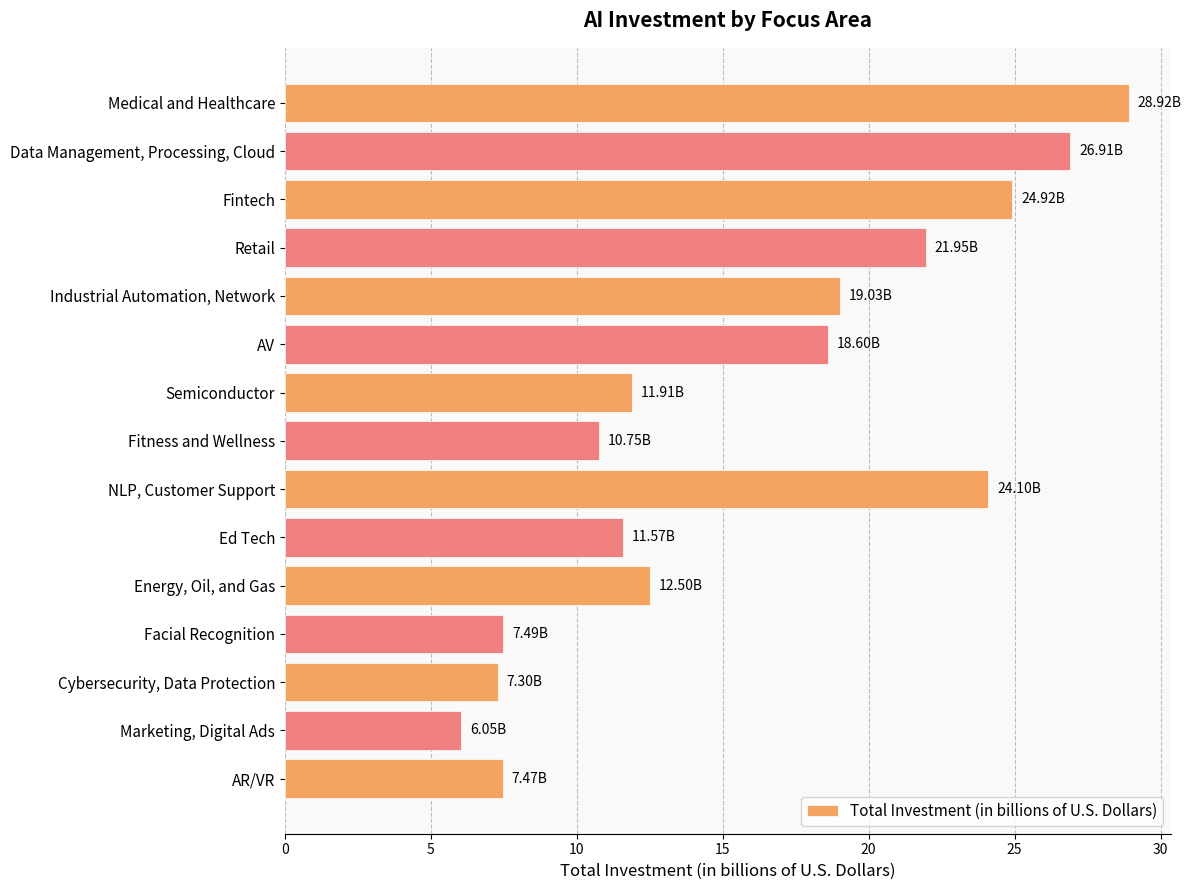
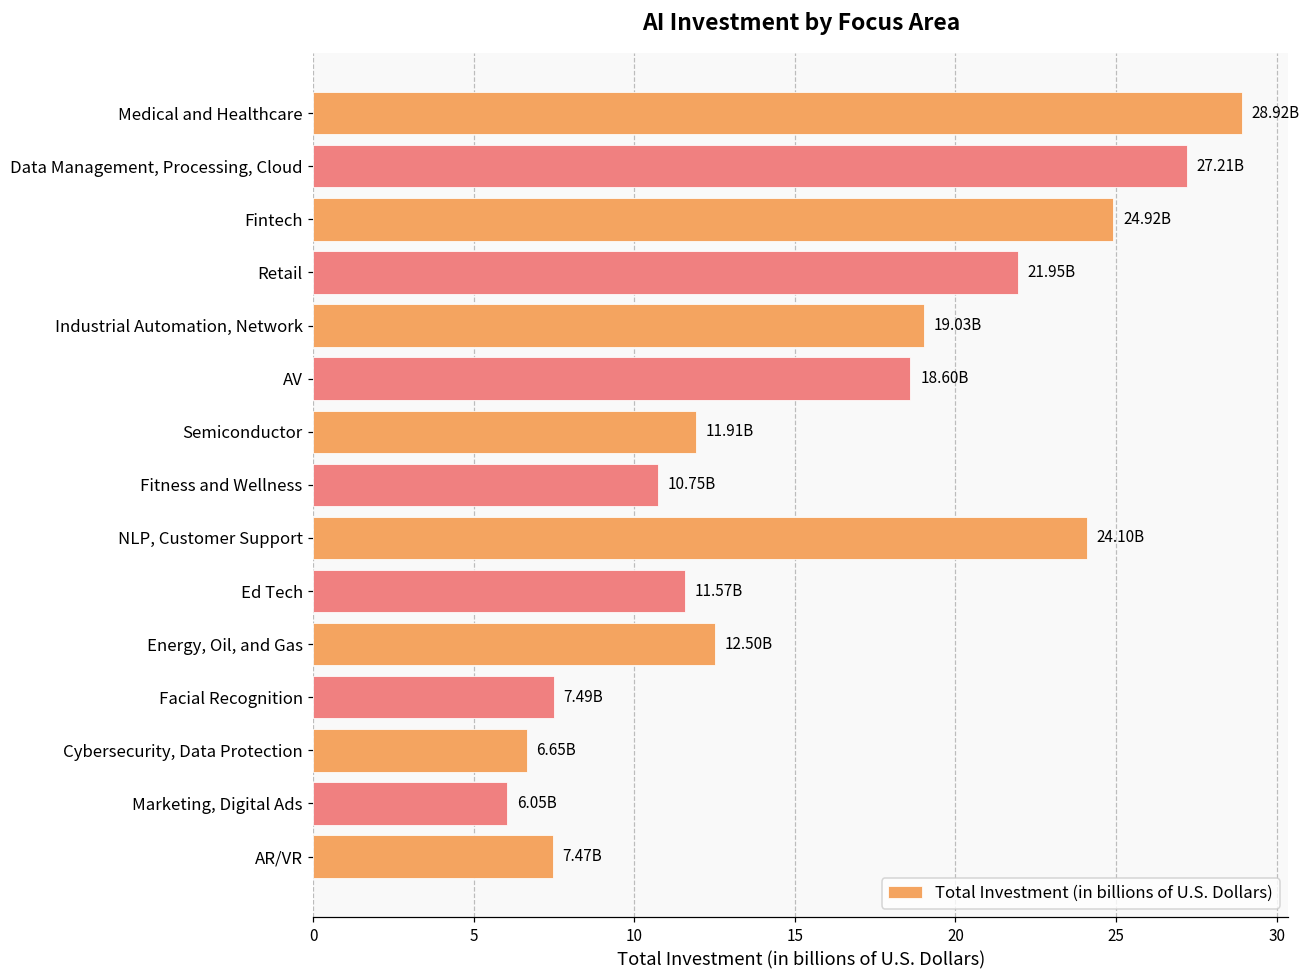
Data Management, Processing, Cloud: 26.91B -> 27.21B
Cybersecurity, Data Protection: 7.30B -> 6.65B
